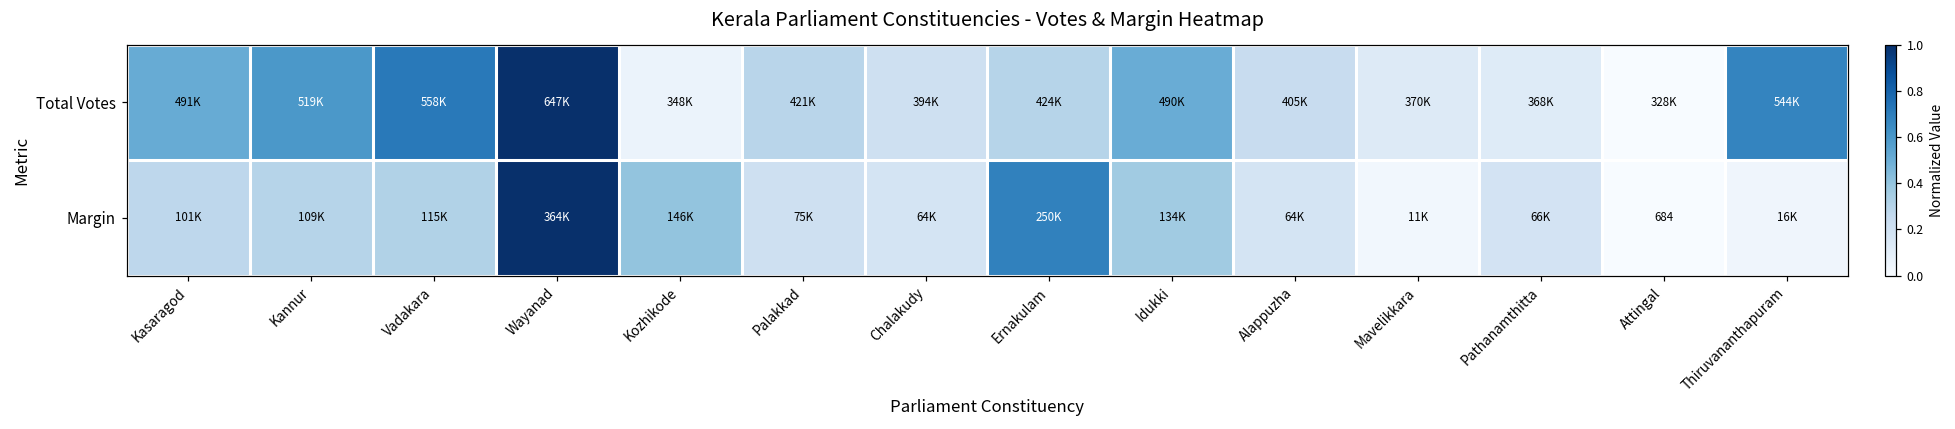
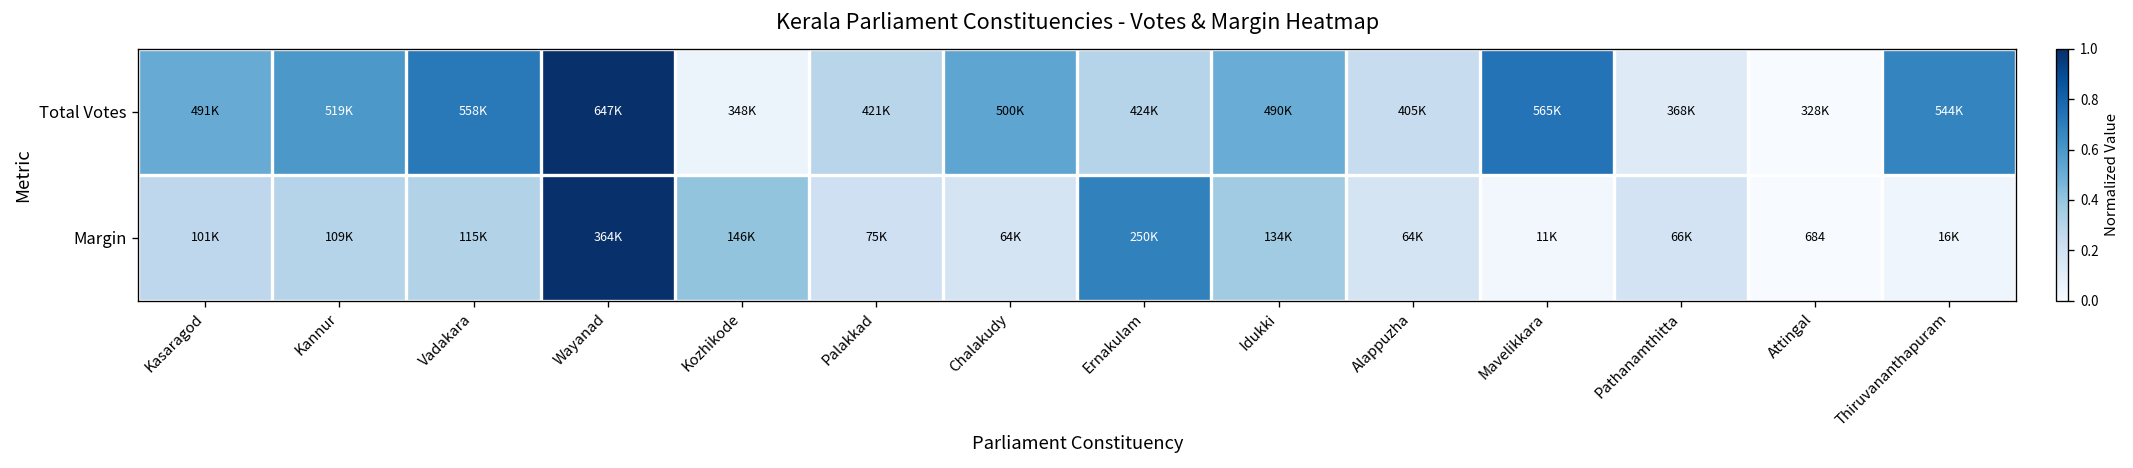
Total Votes, Chalakudy: 394K -> 500K
Total Votes, Mavelikkara: 370K -> 565K
